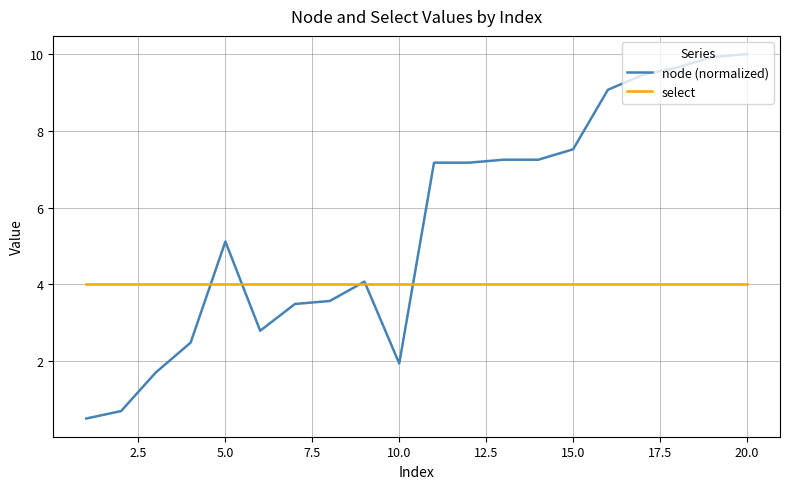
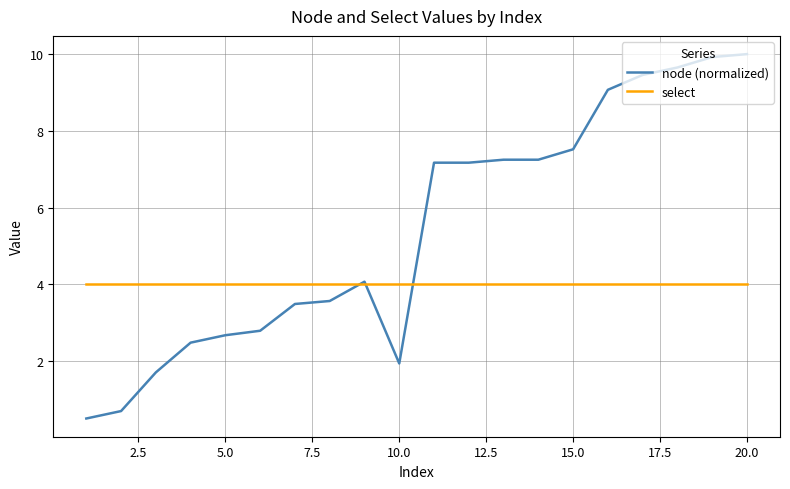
node (normalized), 5.0: 5.1 -> 2.7
